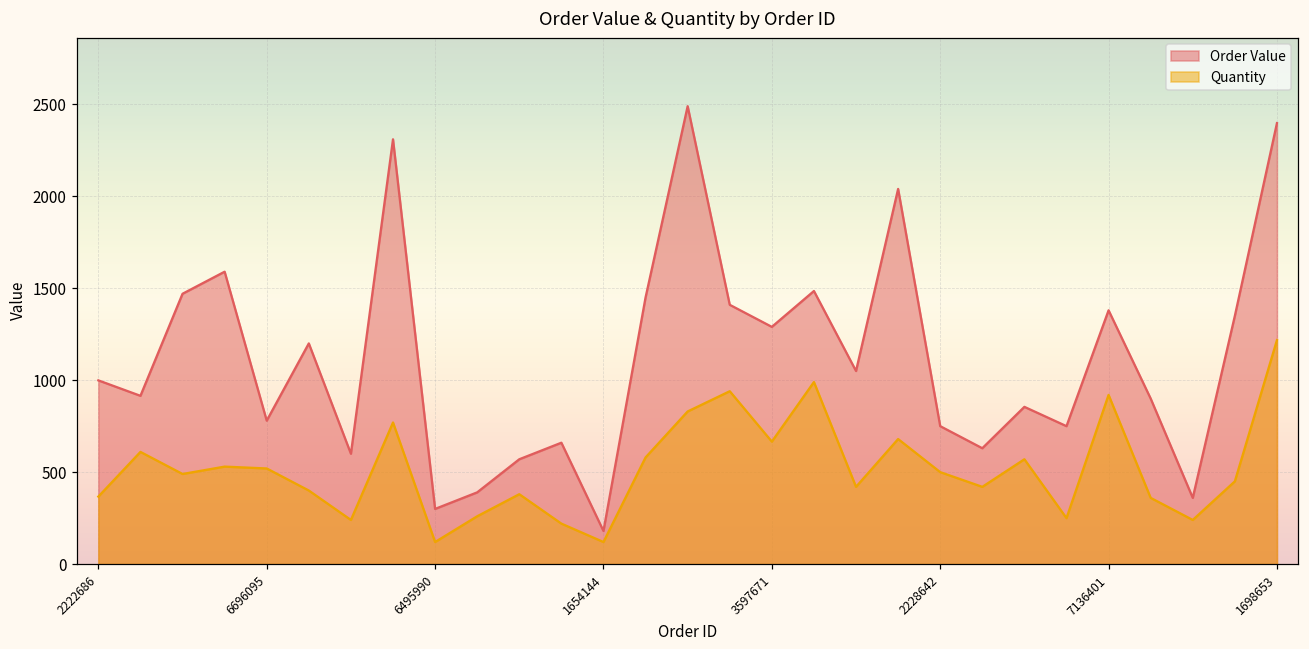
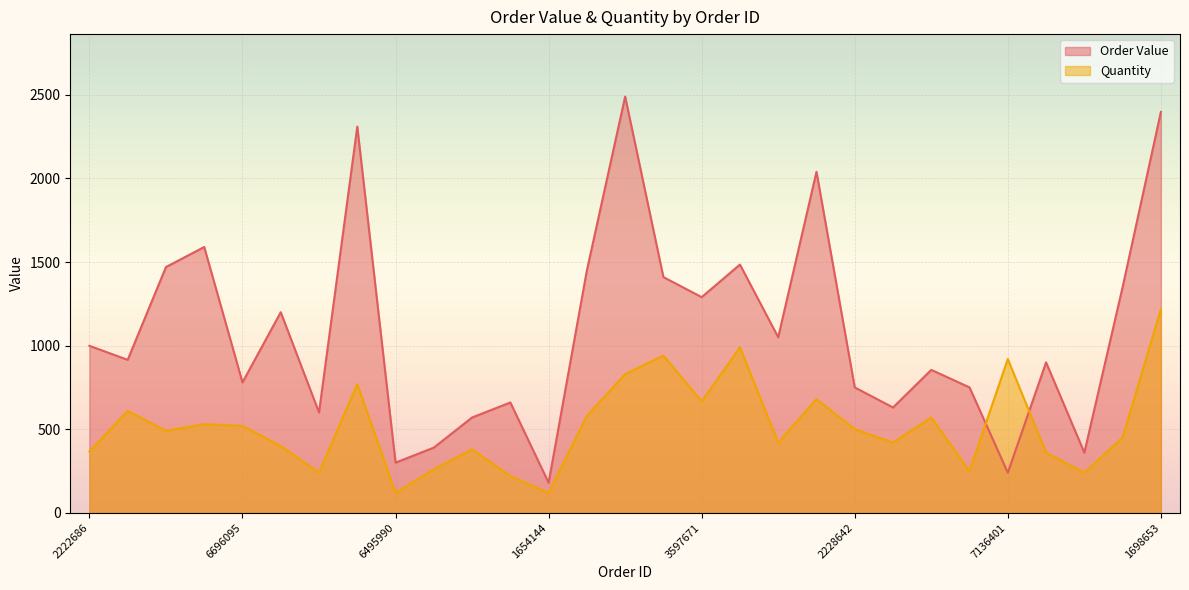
Order Value, 7136401: 1380 -> 240
